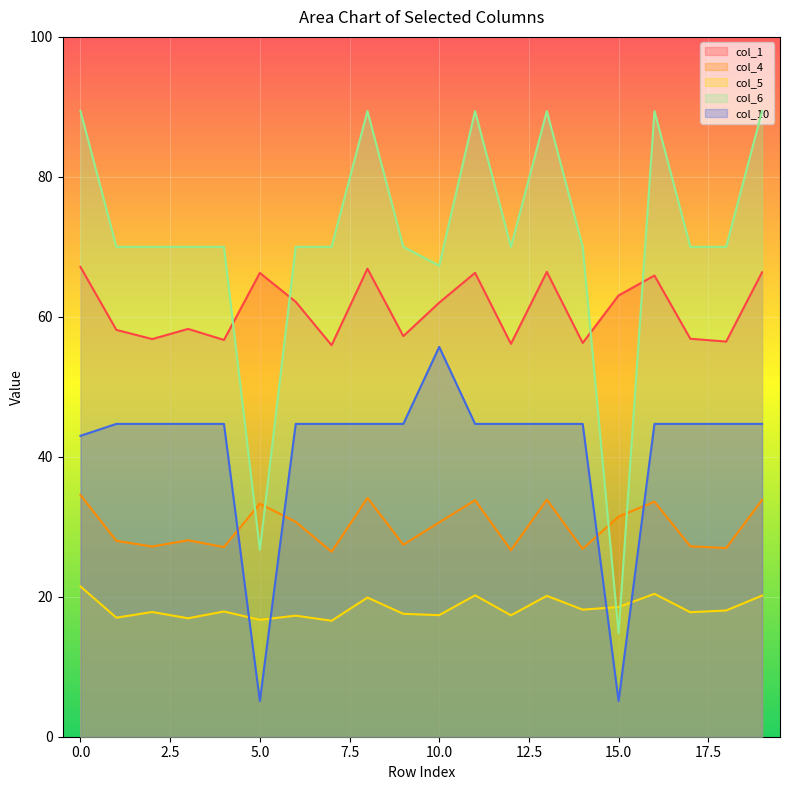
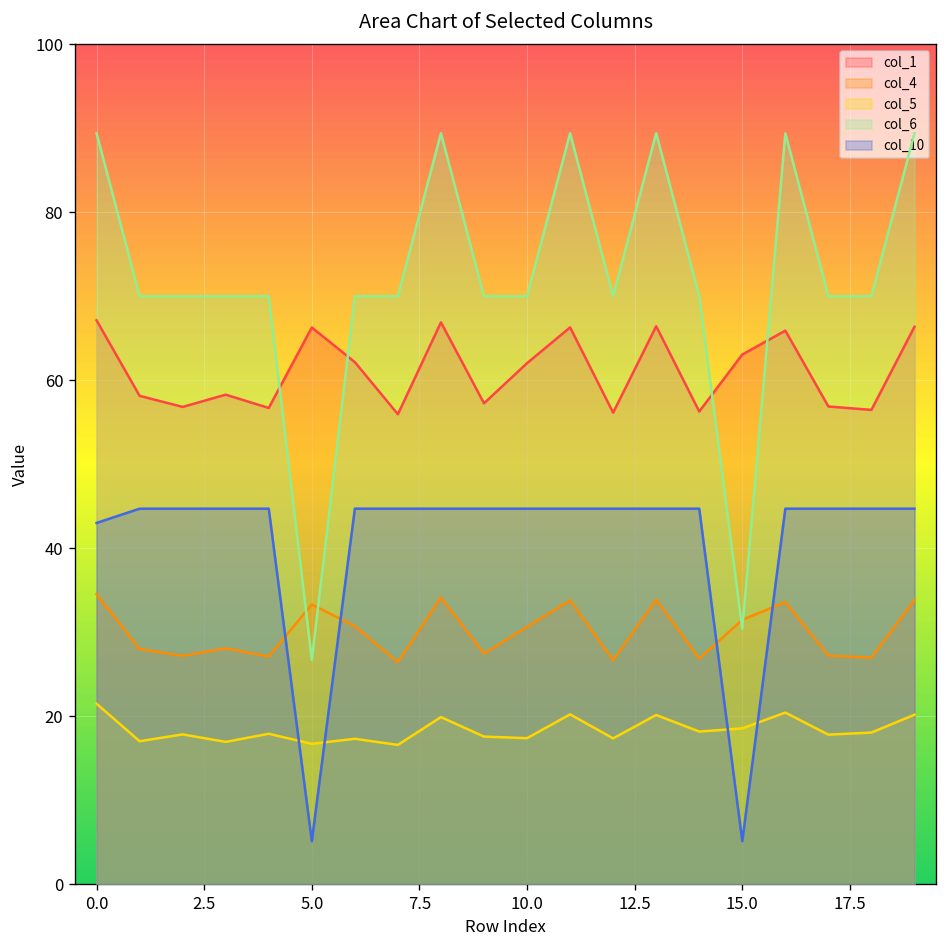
col_6, 10.0: 67 -> 70
col_10, 10.0: 56 -> 45
col_6, 15.0: 15 -> 30
